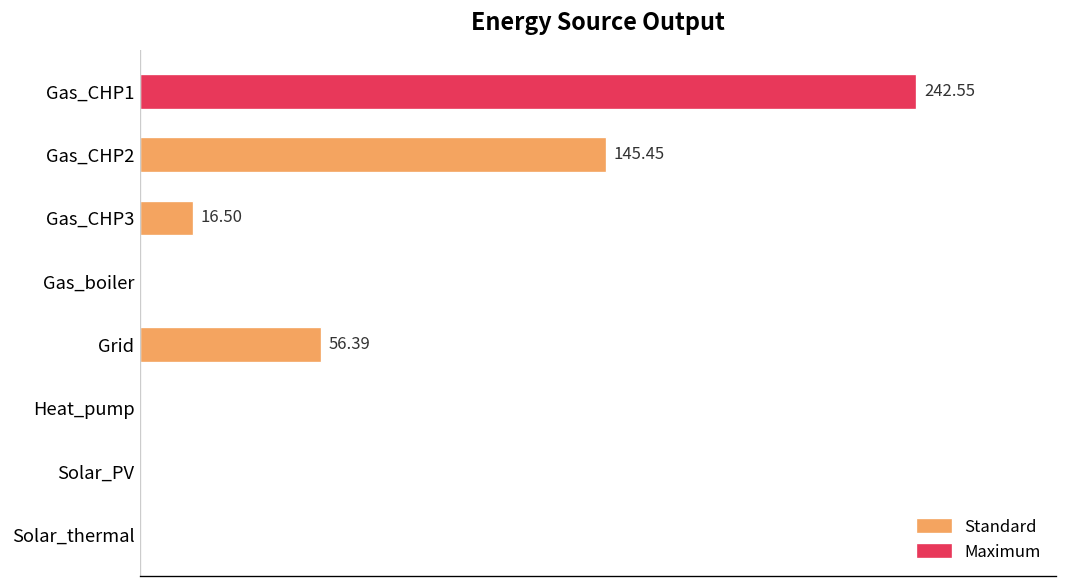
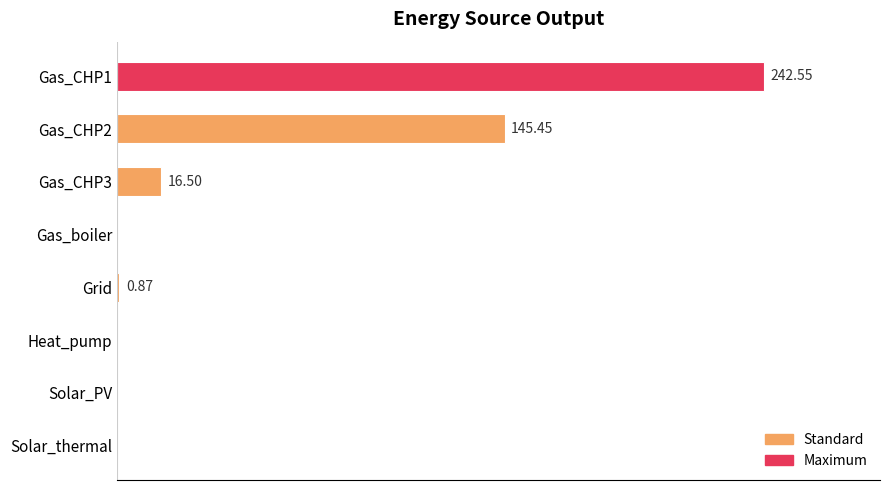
Grid: 56.39 -> 0.87
